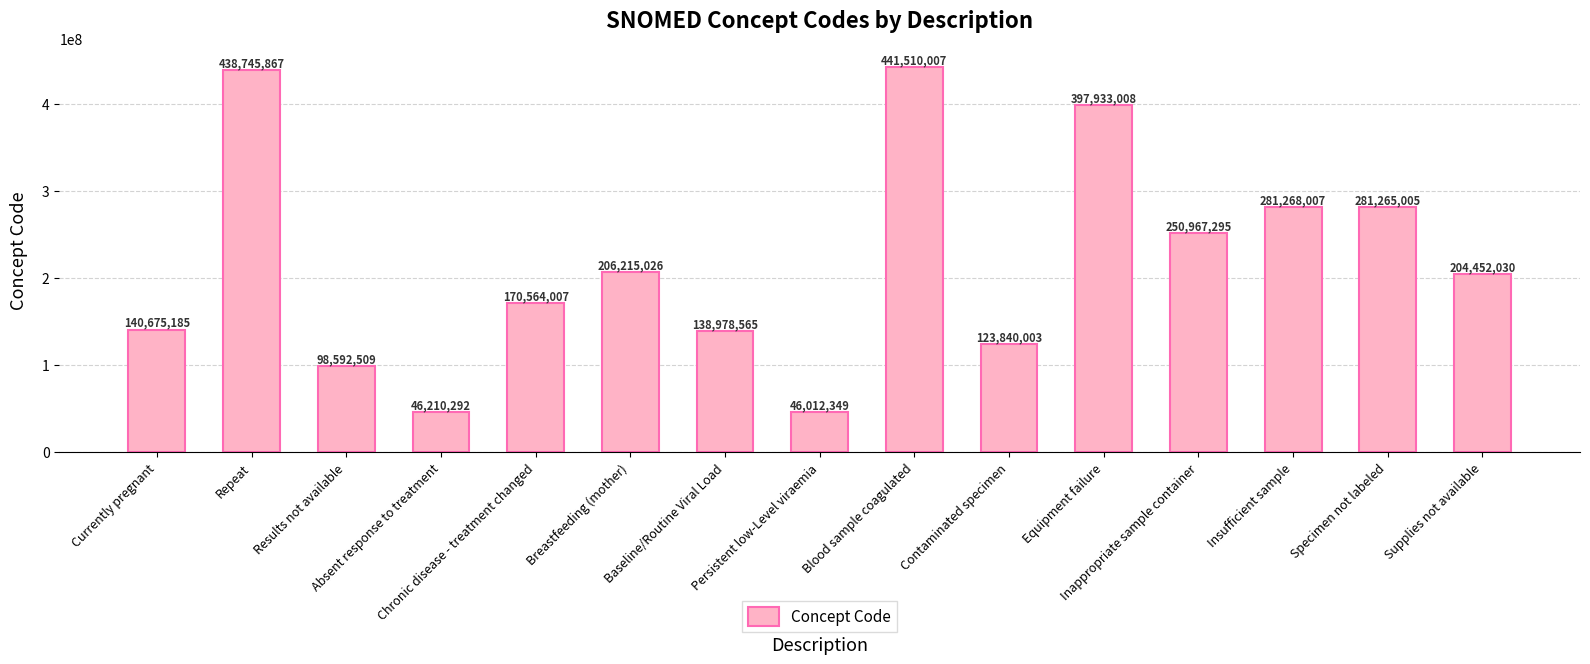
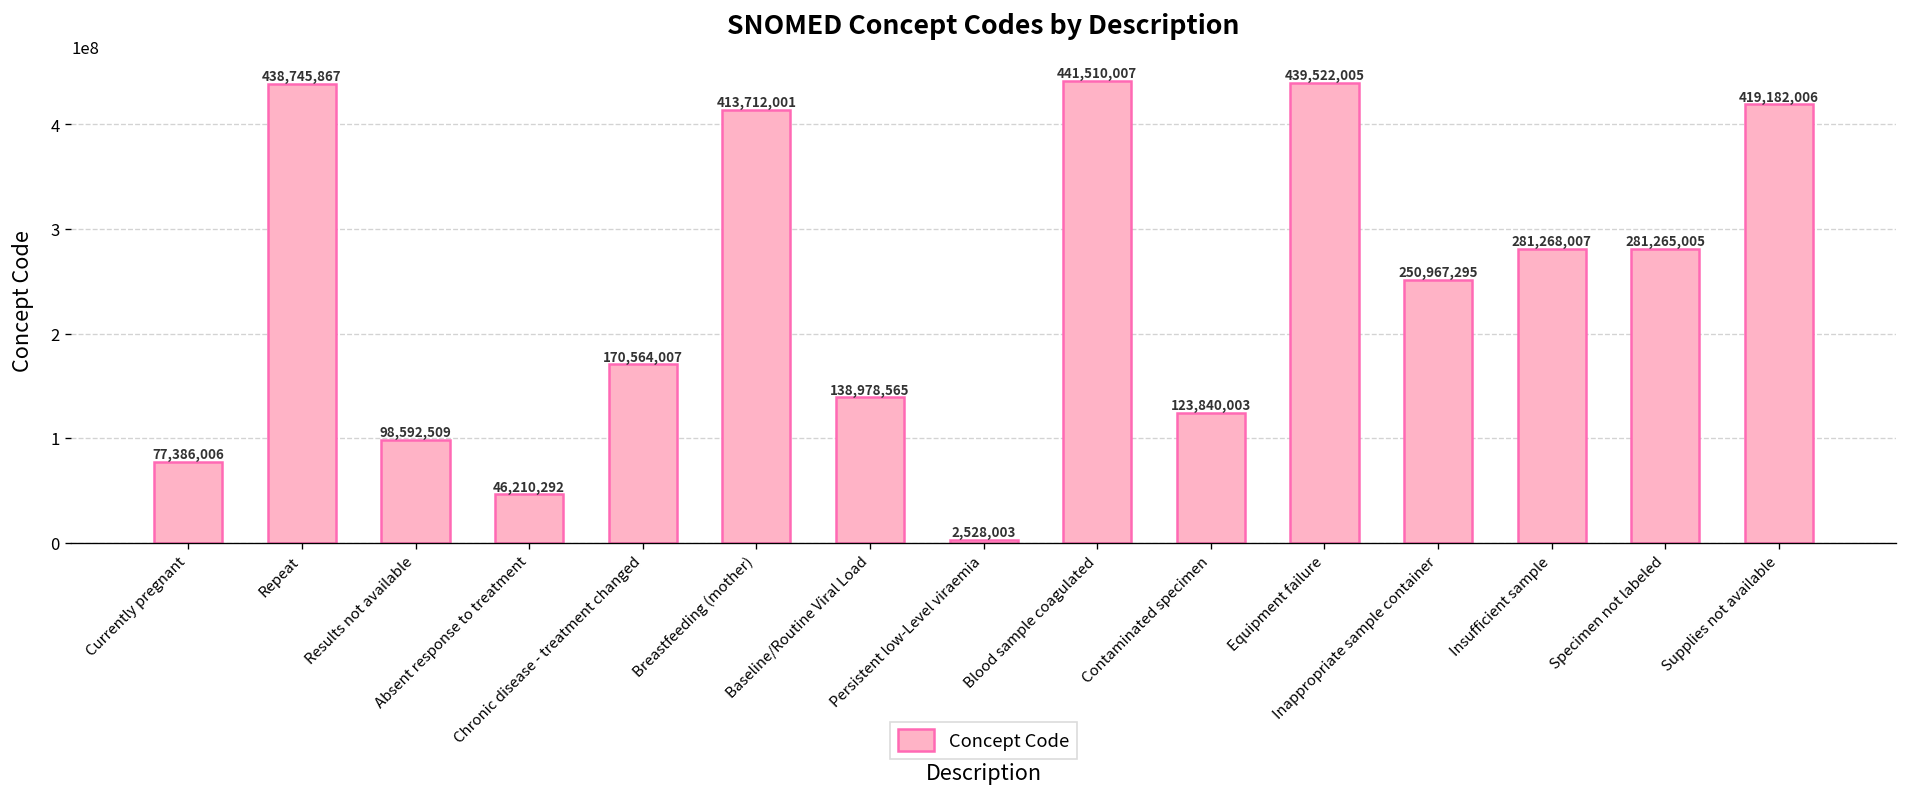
Currently pregnant: 140,675,185 -> 77,386,006
Breastfeeding (mother): 206,215,026 -> 413,712,001
Persistent low-Level viraemia: 46,012,349 -> 2,528,003
Equipment failure: 397,933,008 -> 439,522,005
Supplies not available: 204,452,030 -> 419,182,006
